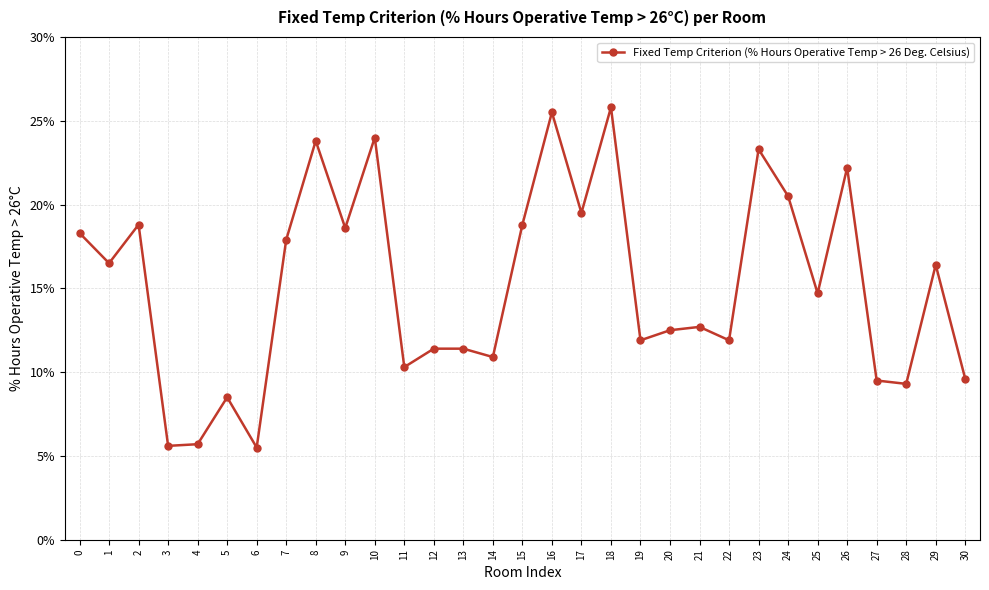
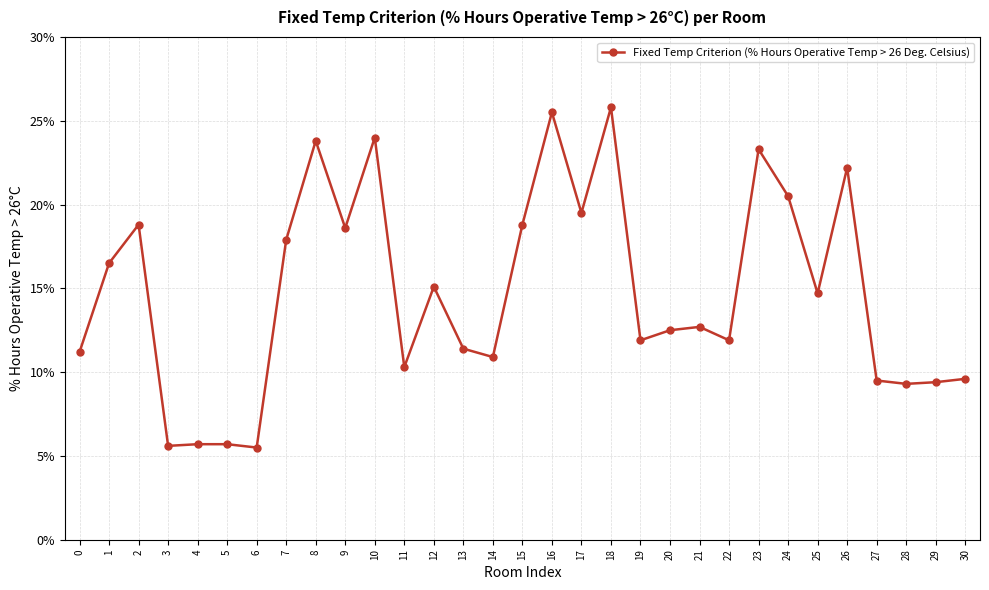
0: 18.3% -> 11.2%
5: 8.5% -> 5.7%
12: 11.4% -> 15.1%
29: 16.4% -> 9.4%
